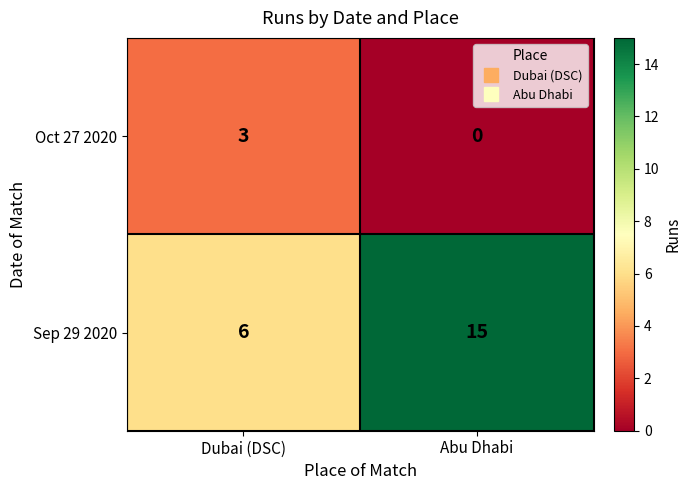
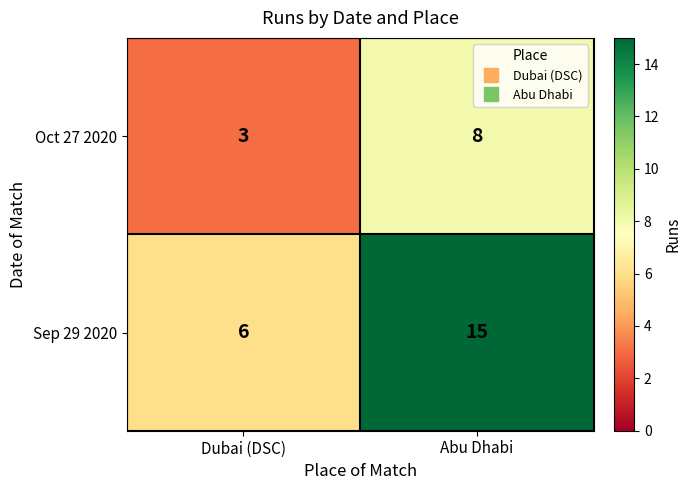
Oct 27 2020, Abu Dhabi: 0 -> 8
